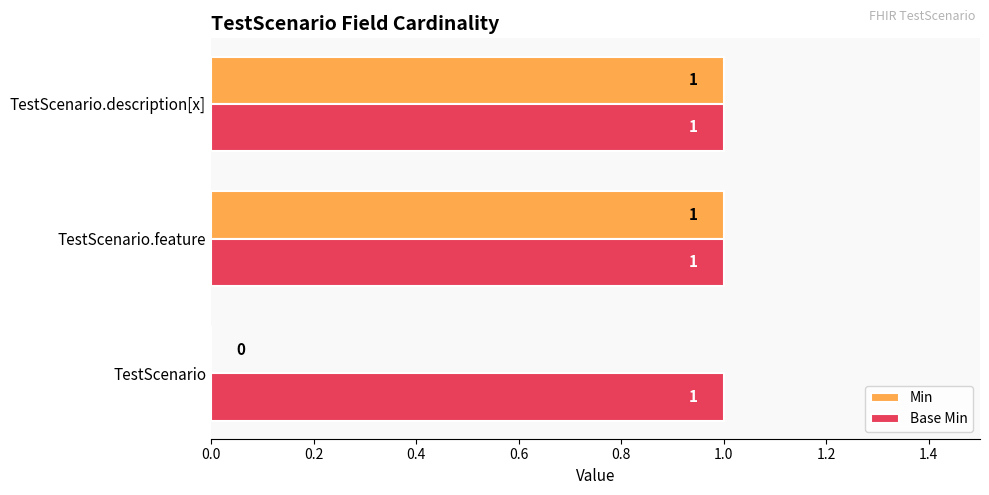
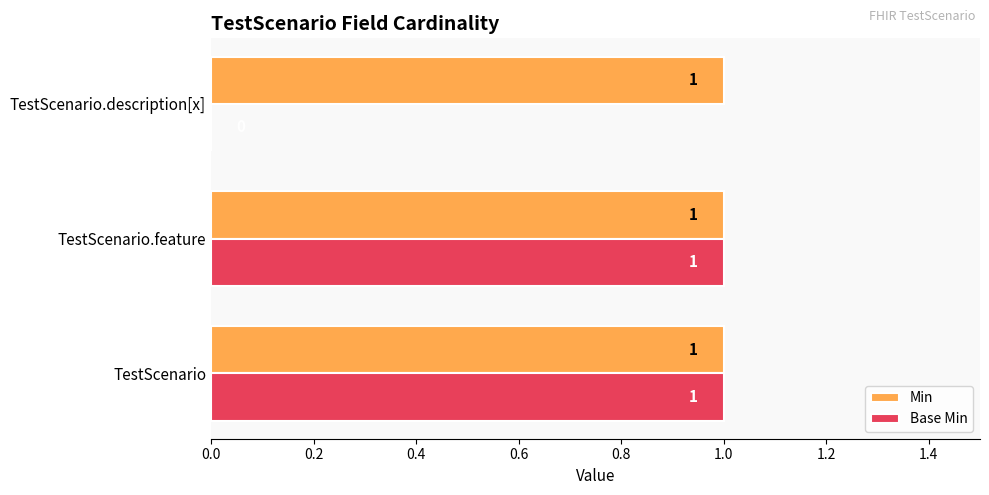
Base Min, TestScenario.description[x]: 1 -> 0
Min, TestScenario: 0 -> 1
